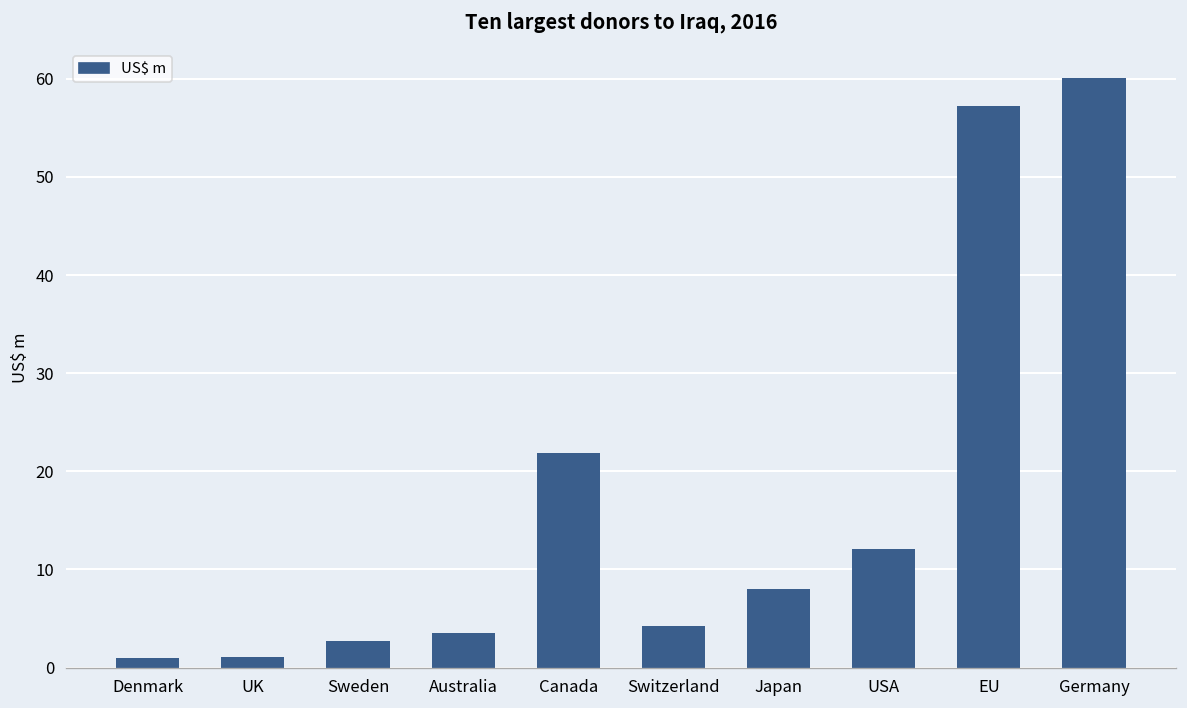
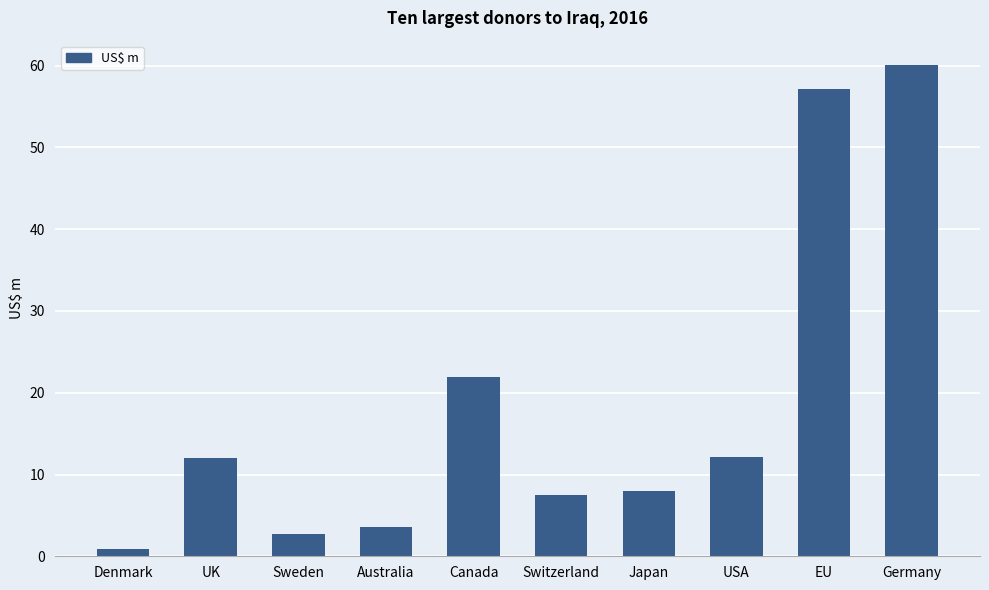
UK: 1 -> 12
Switzerland: 4 -> 8
